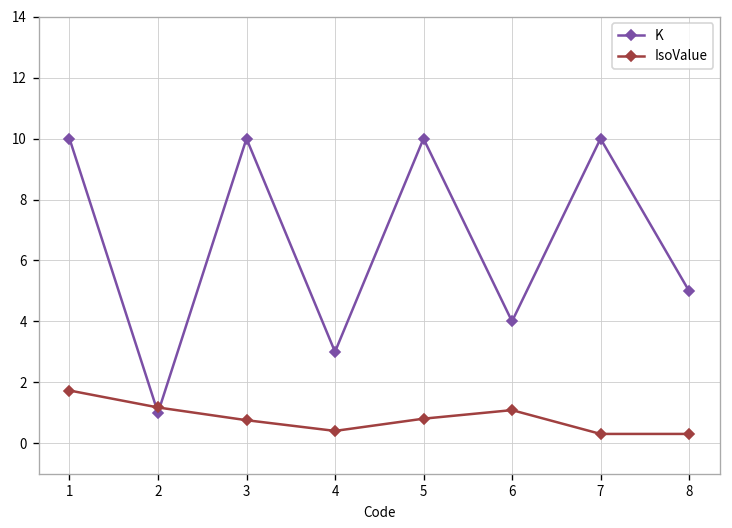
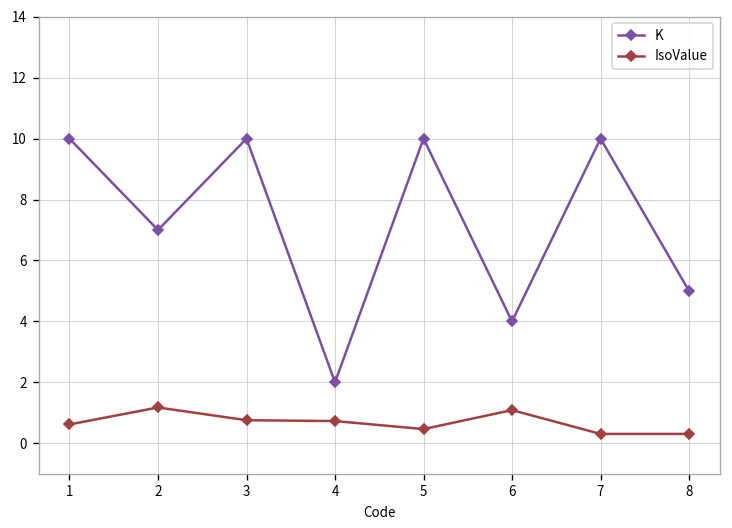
IsoValue, 1: 1.7 -> 0.6
K, 2: 1 -> 7
K, 4: 3 -> 2
IsoValue, 4: 0.4 -> 0.7
IsoValue, 5: 0.8 -> 0.5
